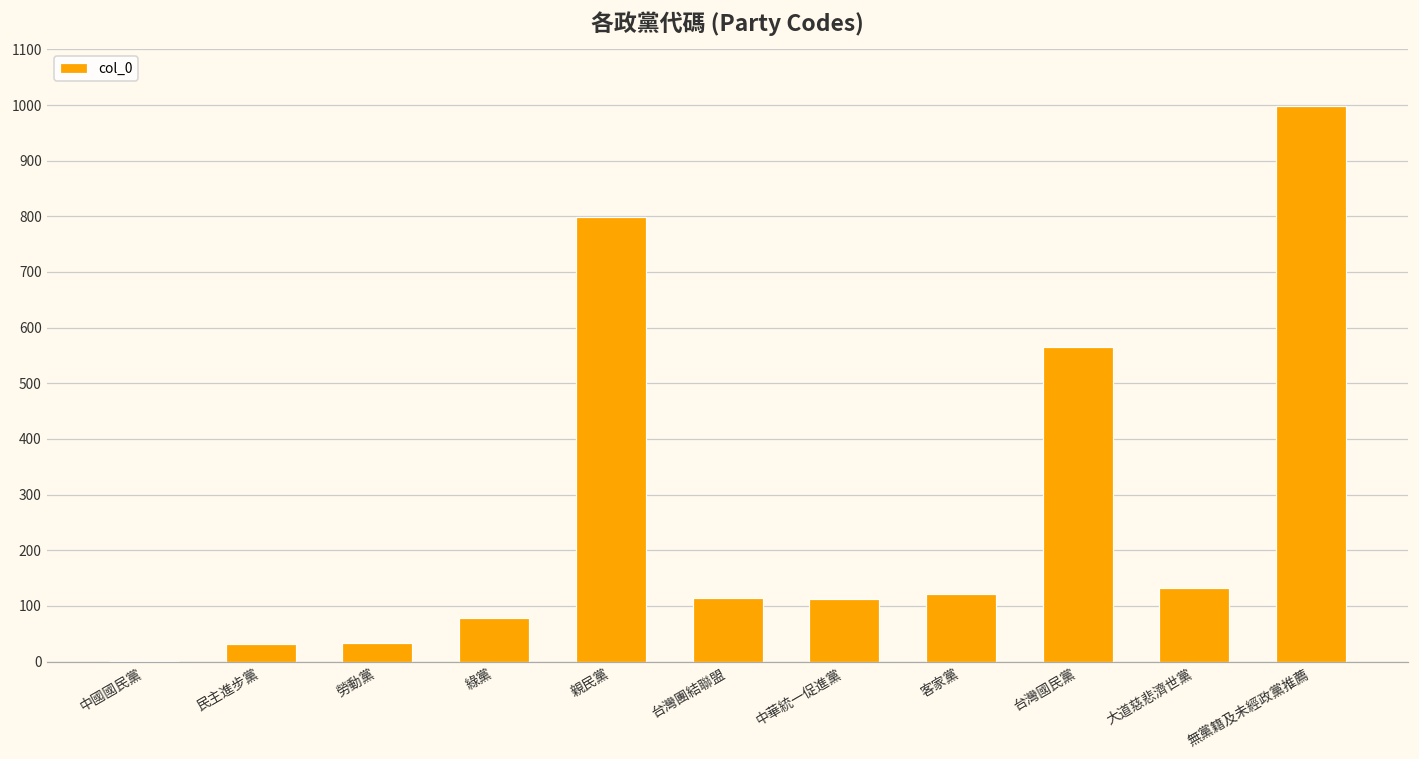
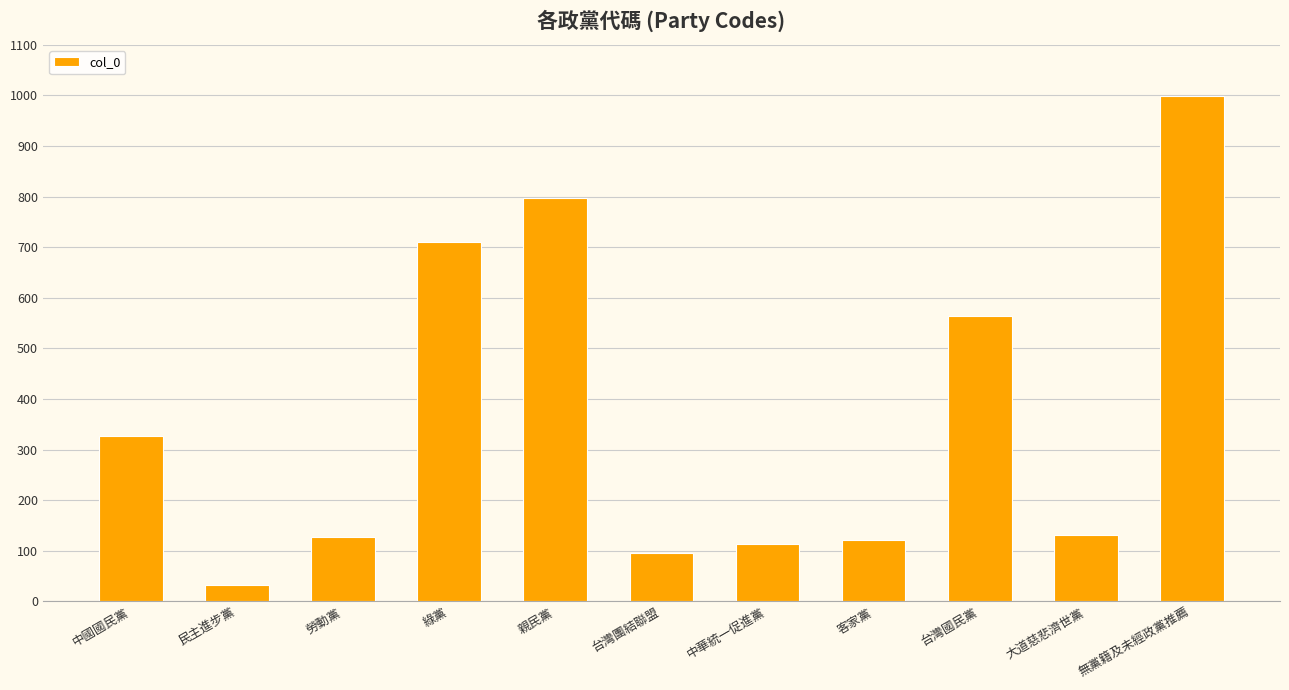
中國國民黨: 0 -> 330
勞動黨: 30 -> 130
綠黨: 80 -> 710
台灣團結聯盟: 110 -> 100
